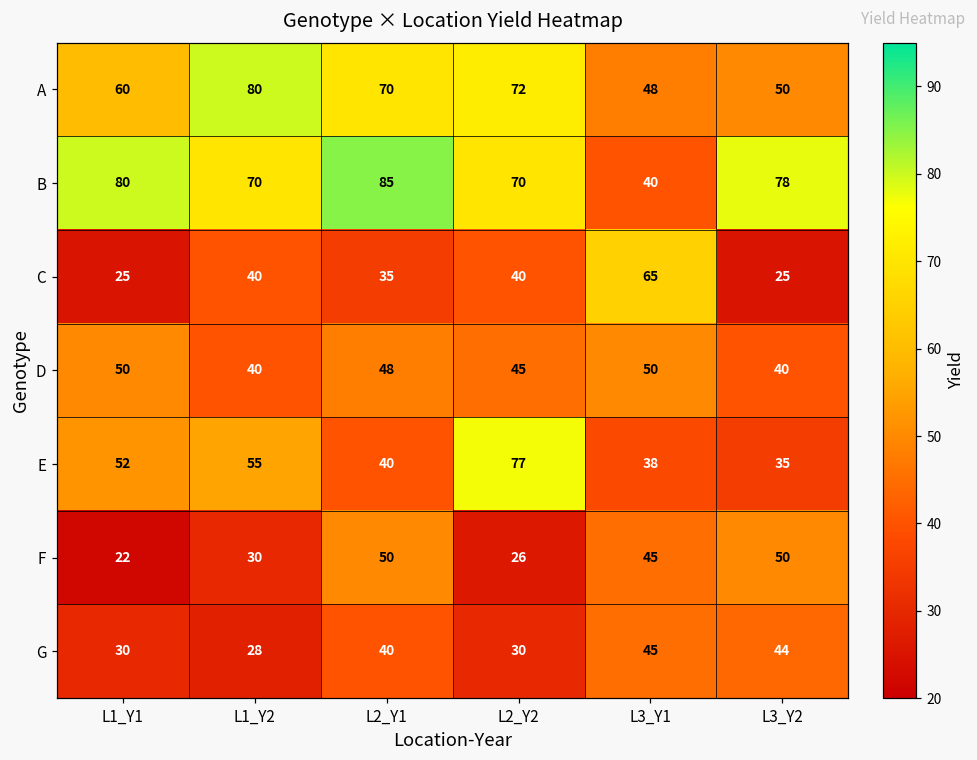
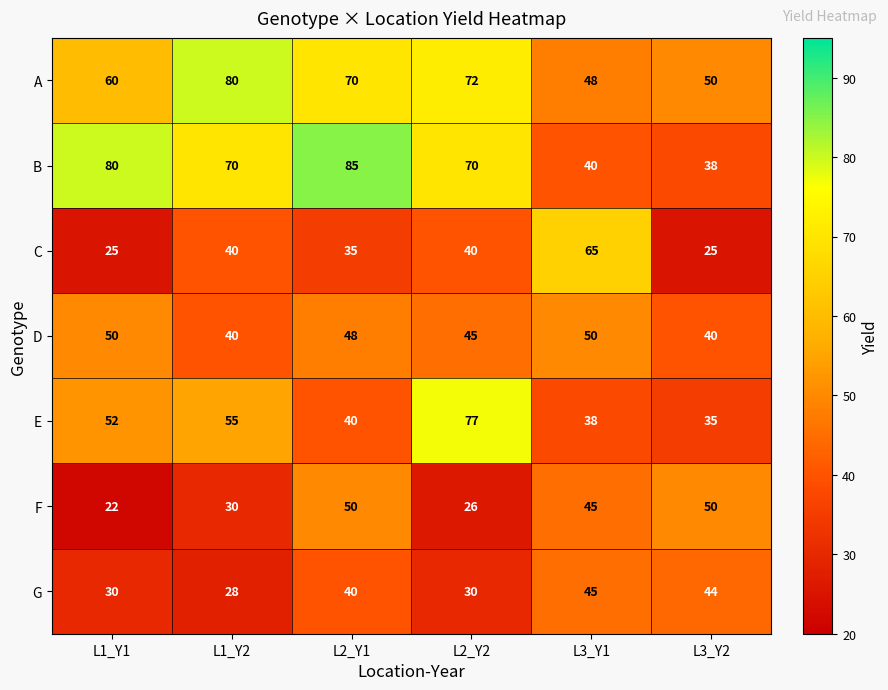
B, L3_Y2: 78 -> 38
